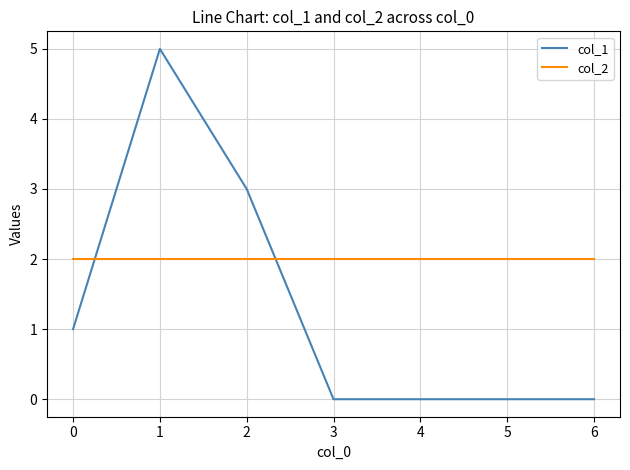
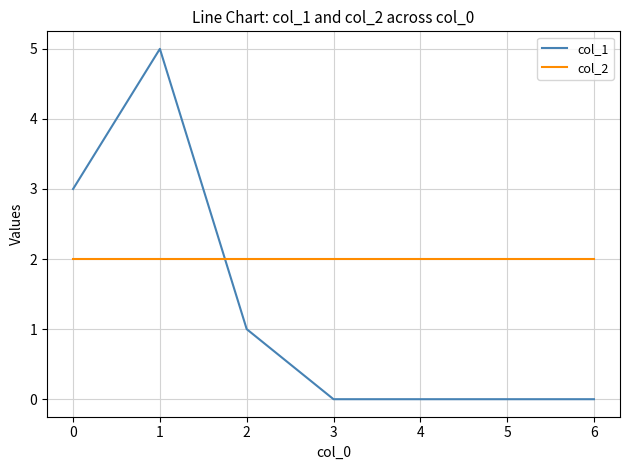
col_1, 0: 1 -> 3
col_1, 2: 3 -> 1
